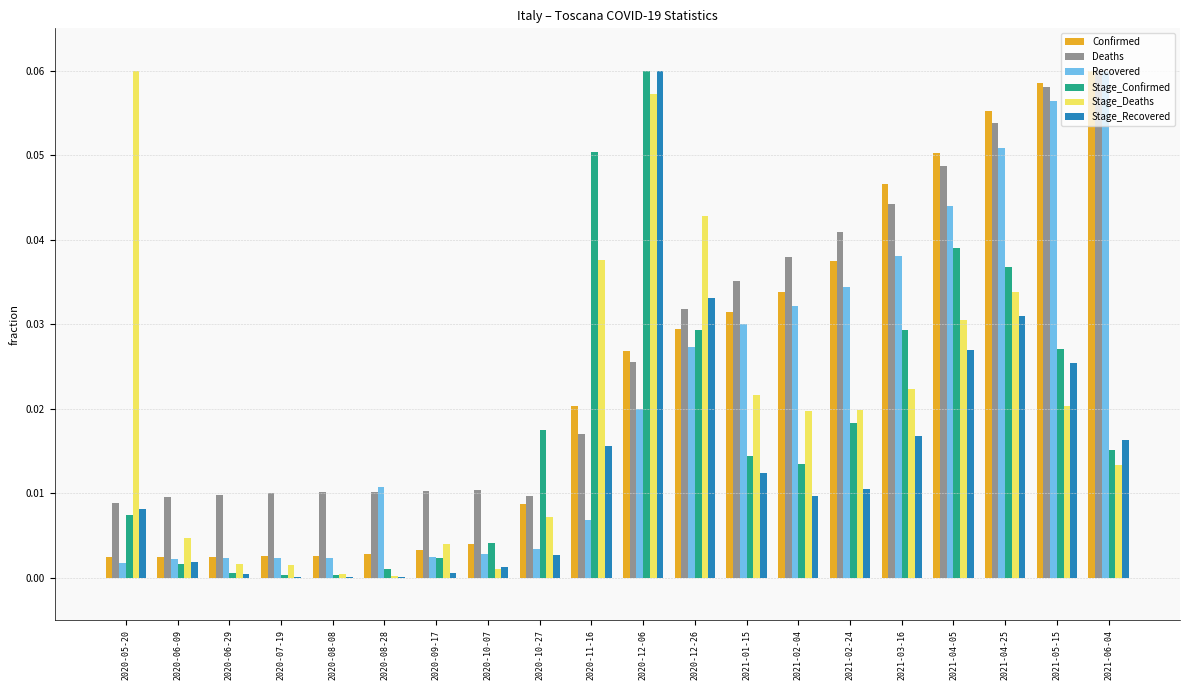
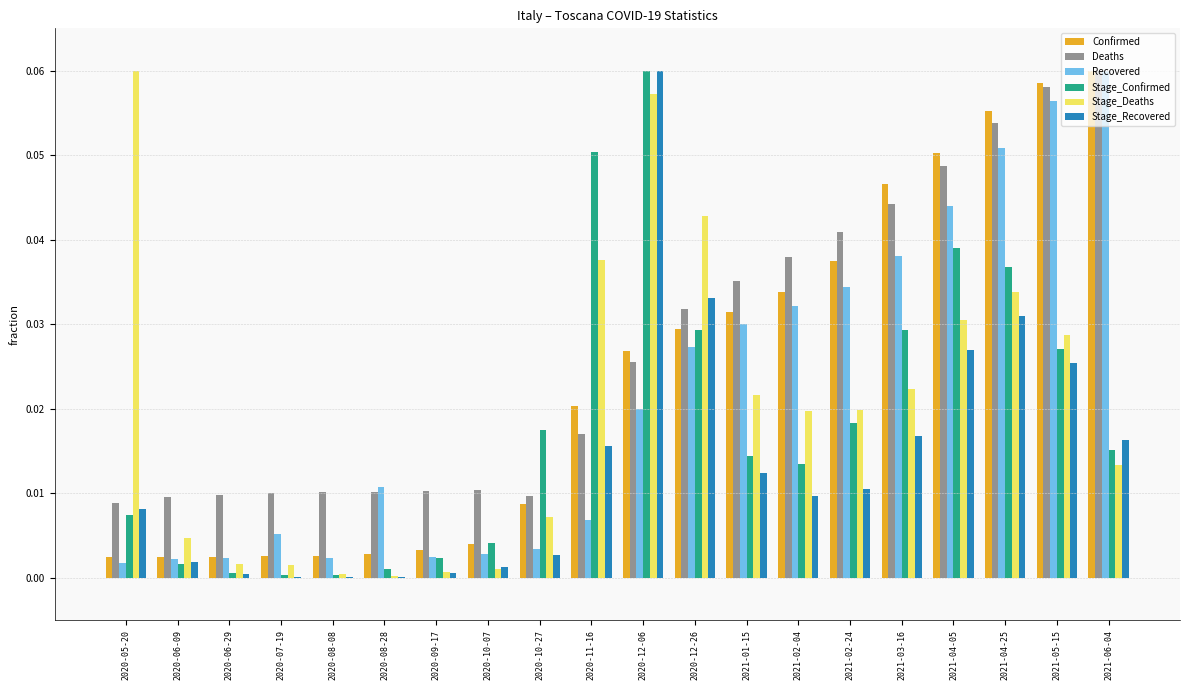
Recovered, 2020-07-19: 0.002 -> 0.005
Stage_Deaths, 2020-09-17: 0.004 -> 0.001
Stage_Deaths, 2021-05-15: 0.020 -> 0.029
